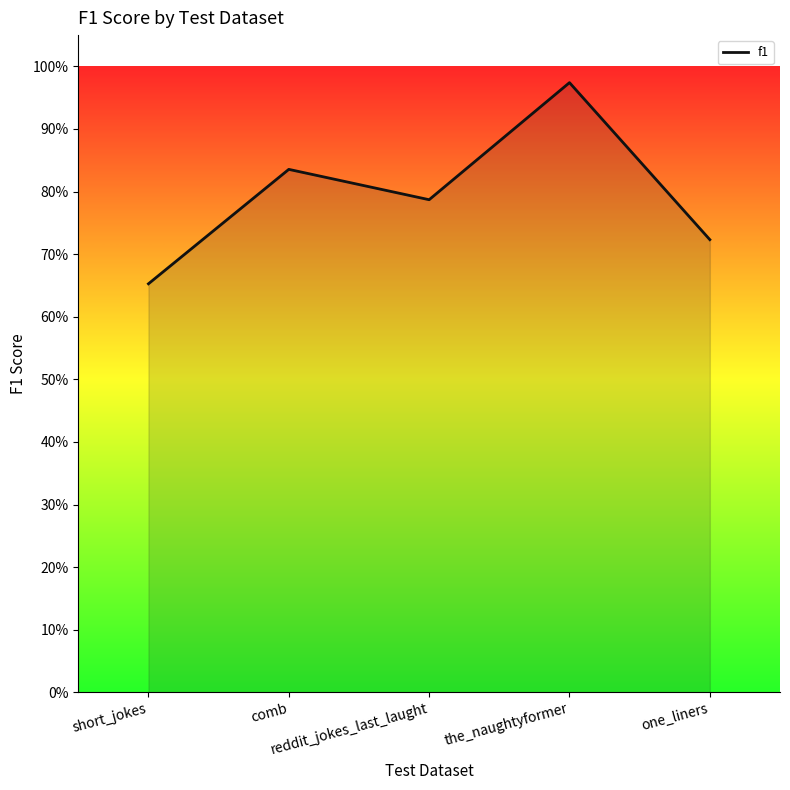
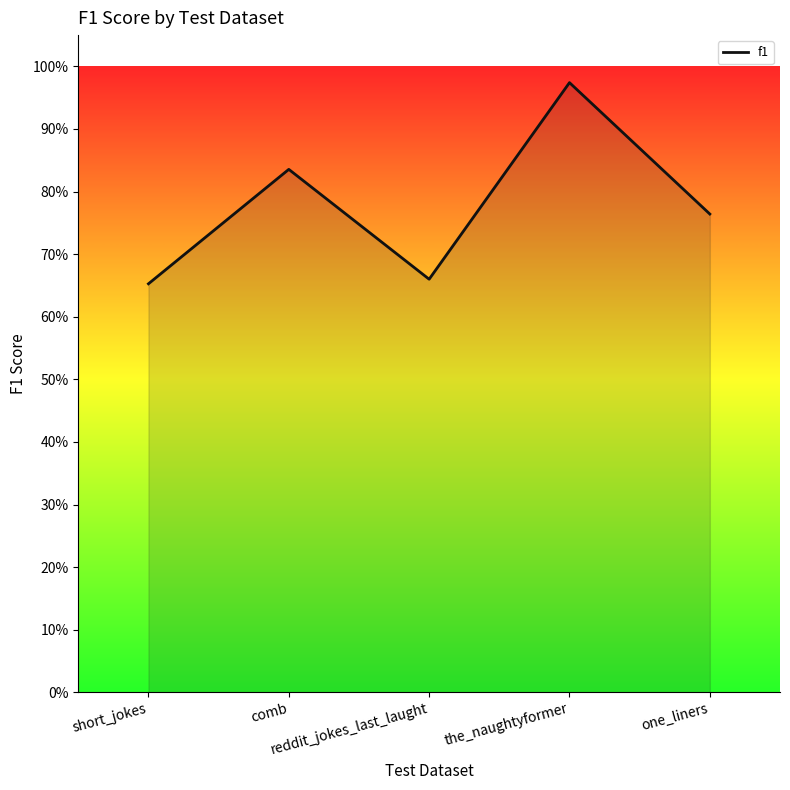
reddit_jokes_last_laught: 79% -> 66%
one_liners: 72% -> 76%
